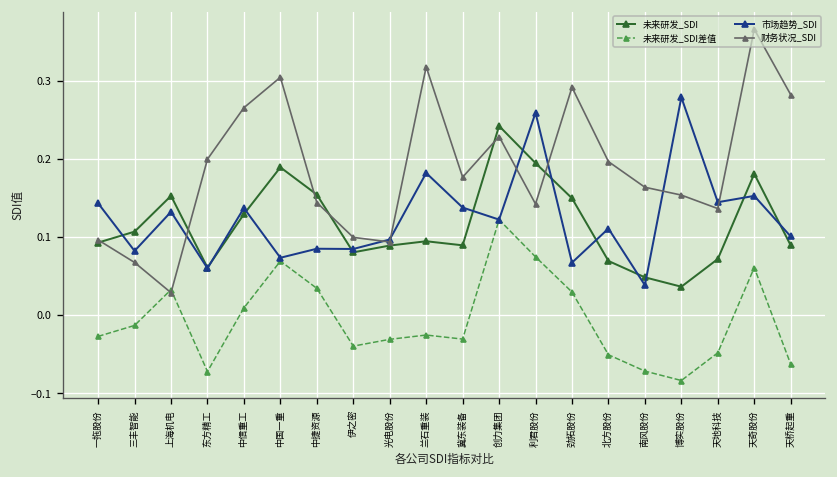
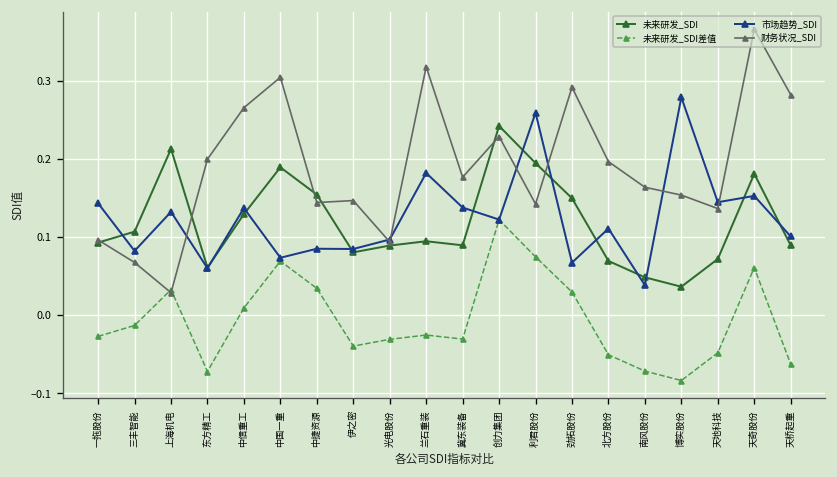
未来研发_SDI, 上海机电: 0.15 -> 0.21
财务状况_SDI, 伊之密: 0.10 -> 0.15
